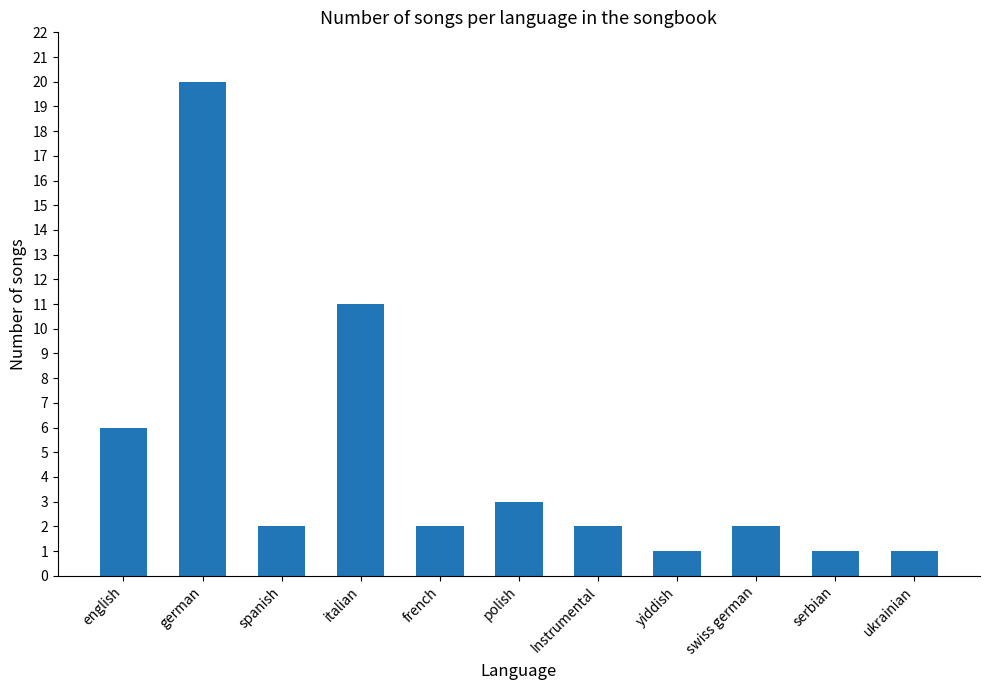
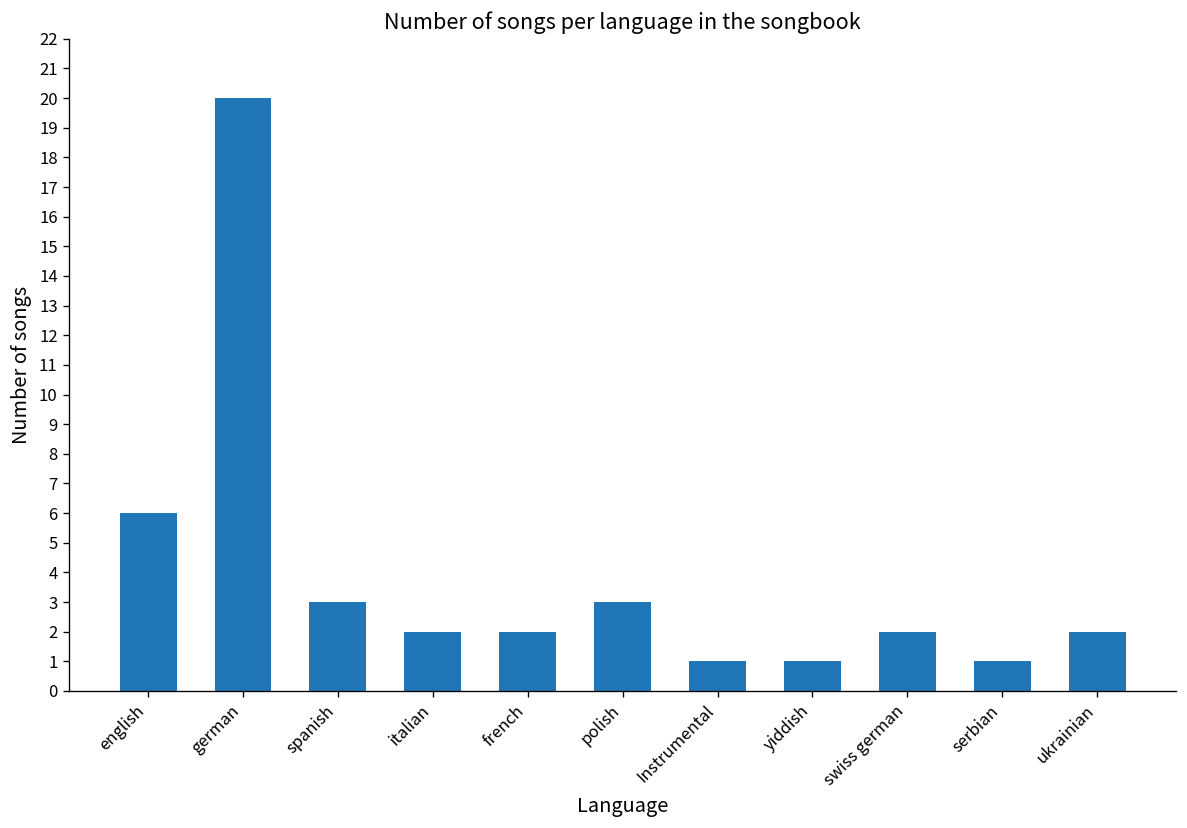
spanish: 2 -> 3
italian: 11 -> 2
Instrumental: 2 -> 1
ukrainian: 1 -> 2
